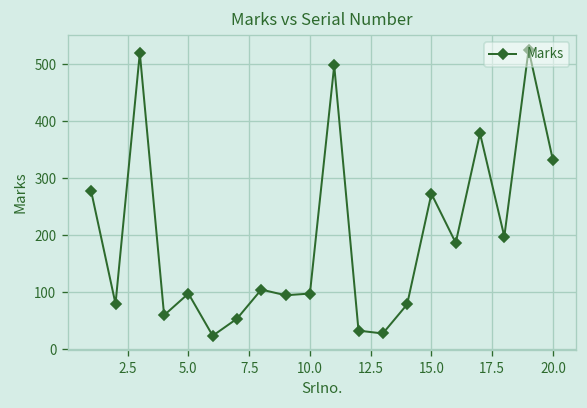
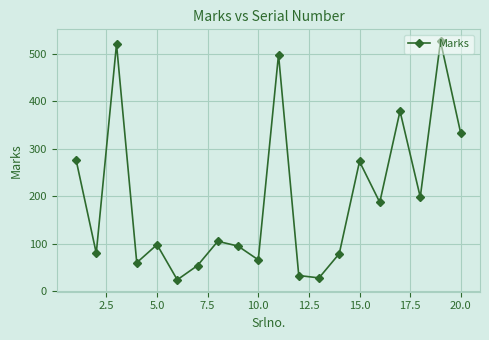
10.0: 100 -> 70
